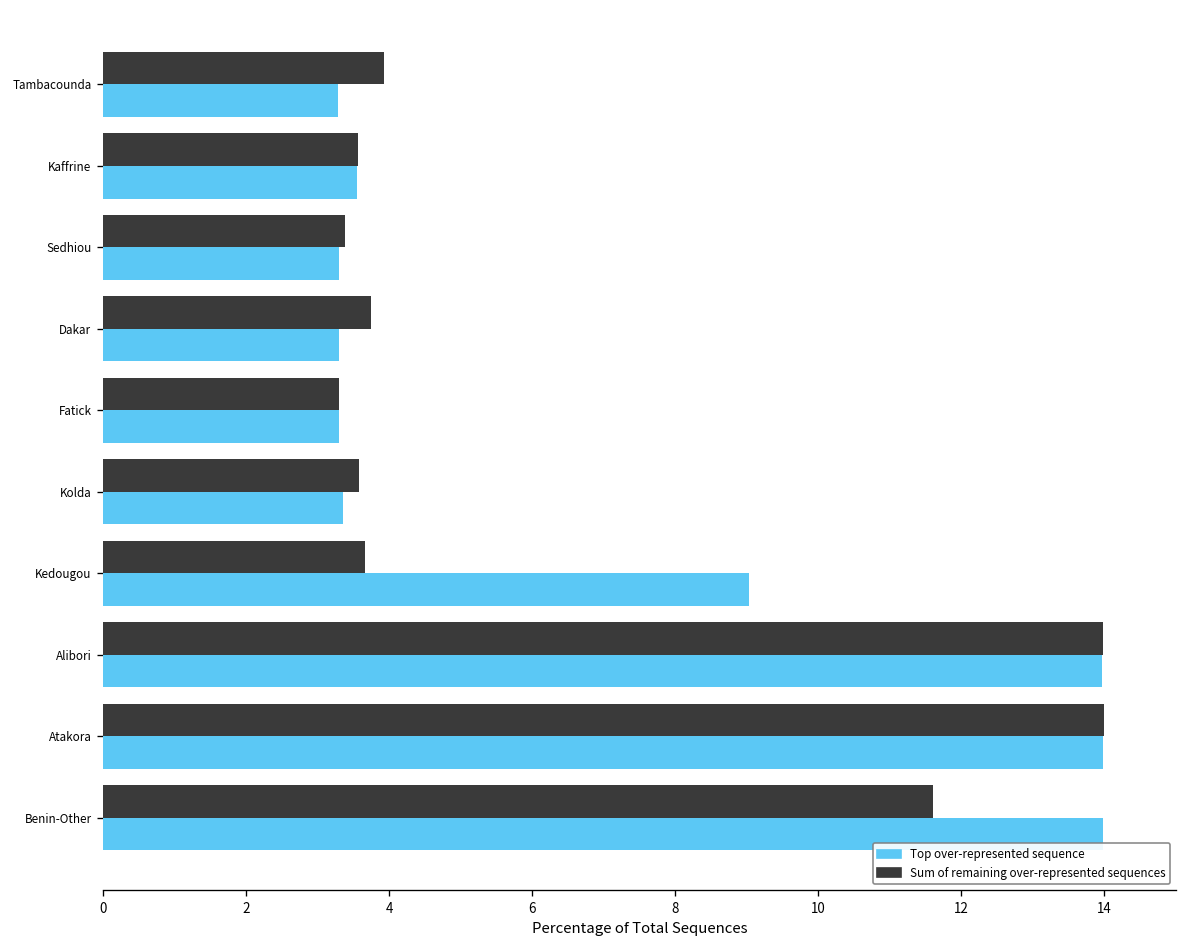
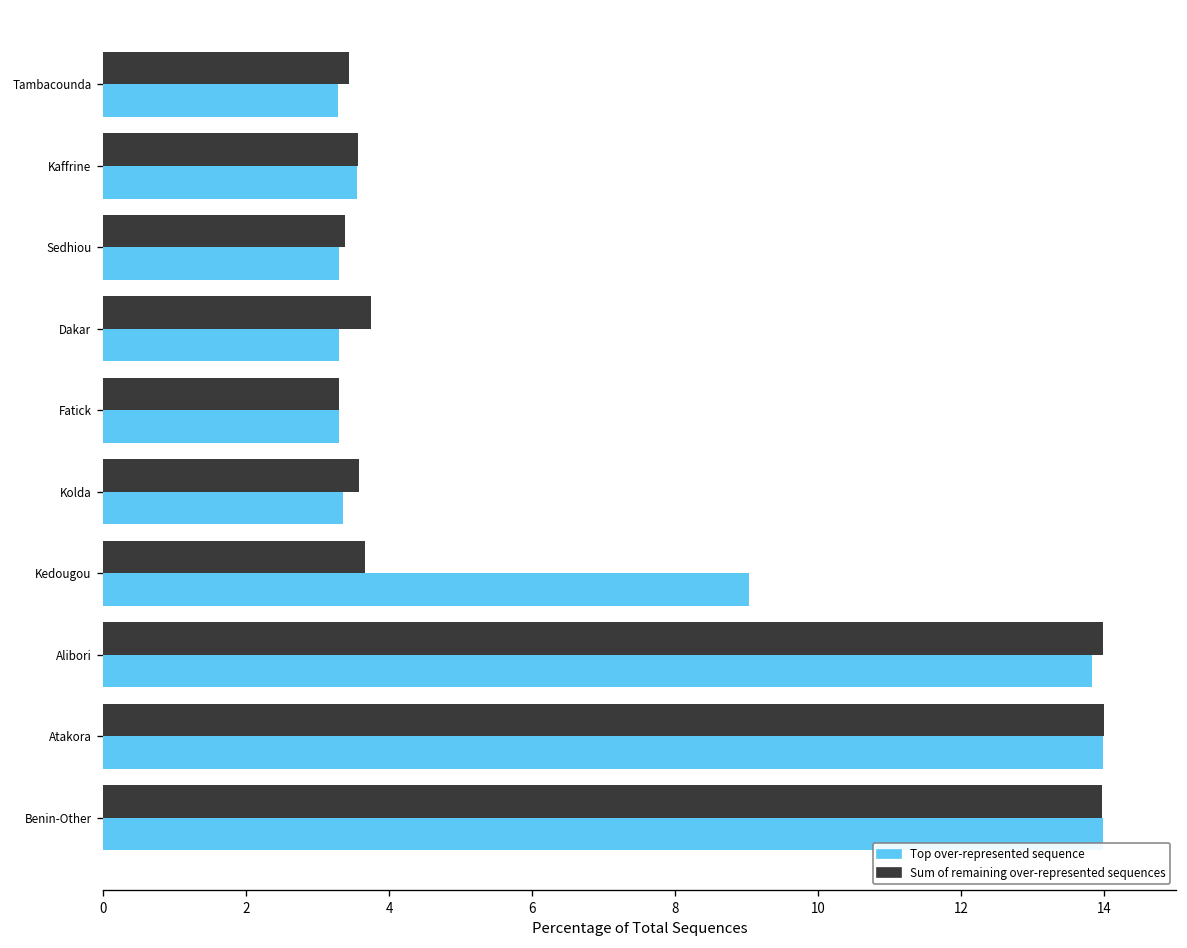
Sum of remaining over-represented sequences, Tambacounda: 3.9 -> 3.4
Top over-represented sequence, Alibori: 14.0 -> 13.8
Sum of remaining over-represented sequences, Benin-Other: 11.6 -> 14.0
